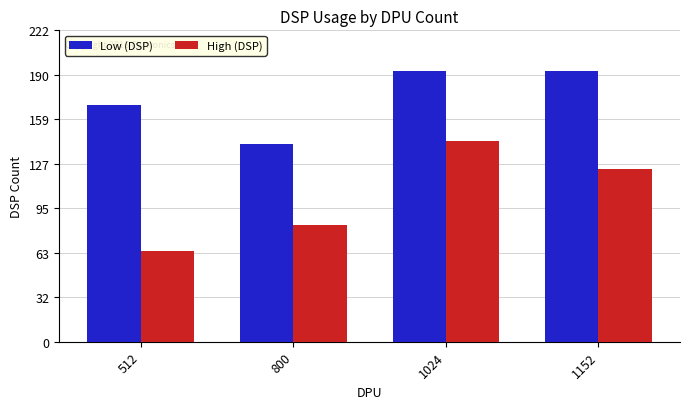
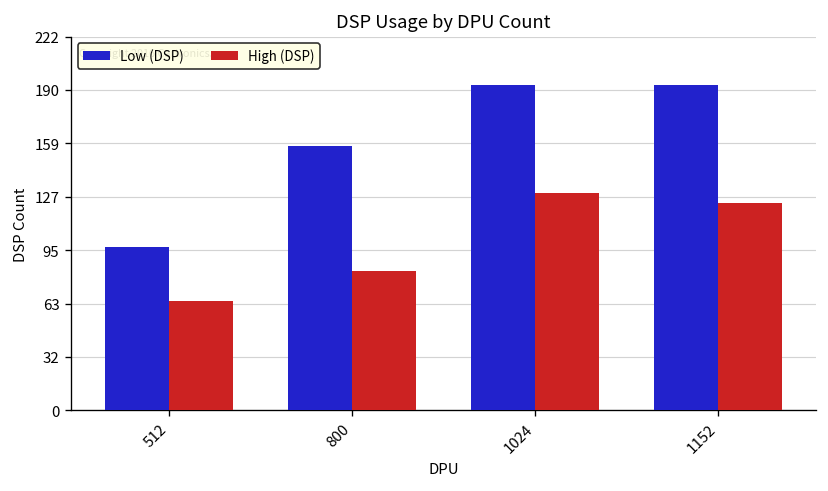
Low (DSP), 512: 169 -> 97
Low (DSP), 800: 141 -> 157
High (DSP), 1024: 143 -> 129
